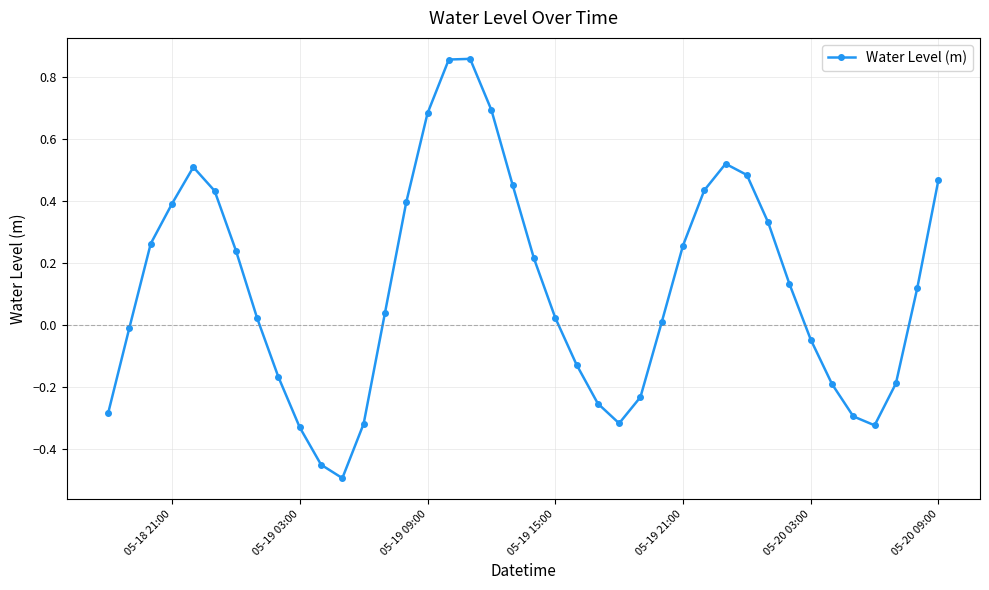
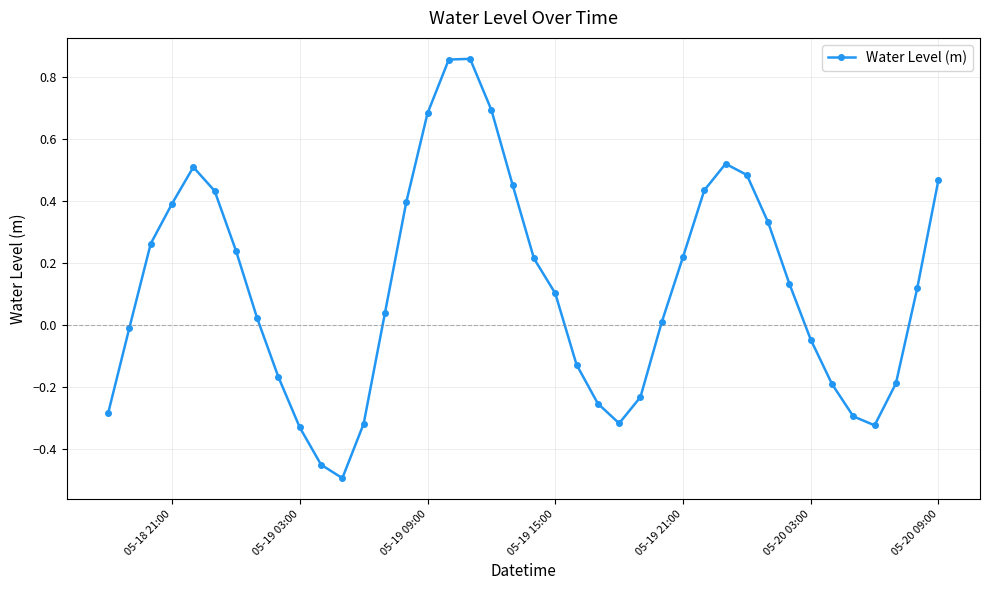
05-19 15:00: 0.02 -> 0.10
05-19 21:00: 0.26 -> 0.22
